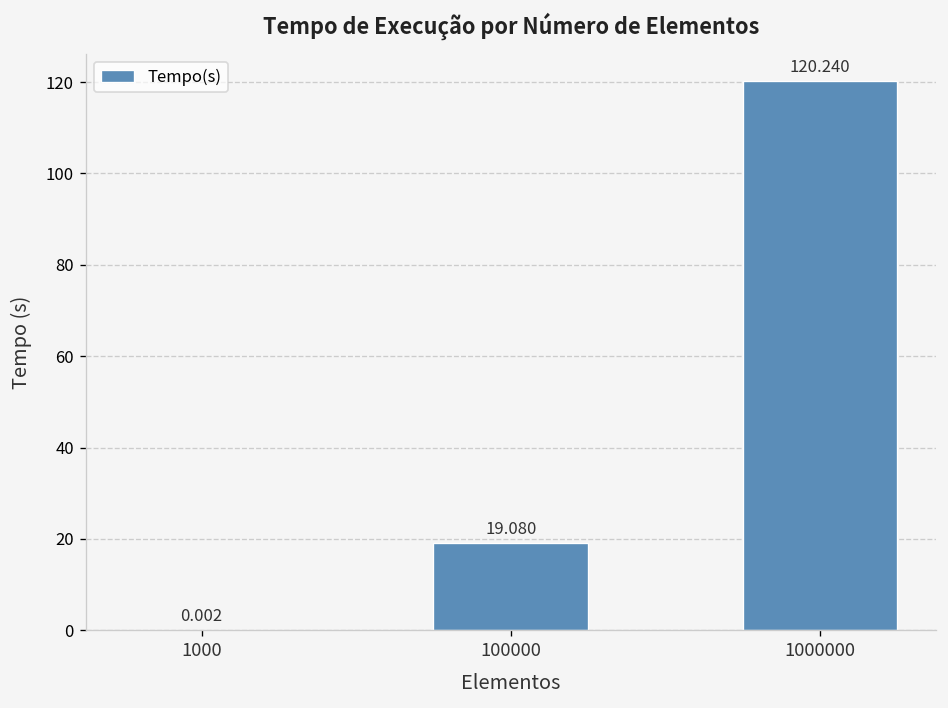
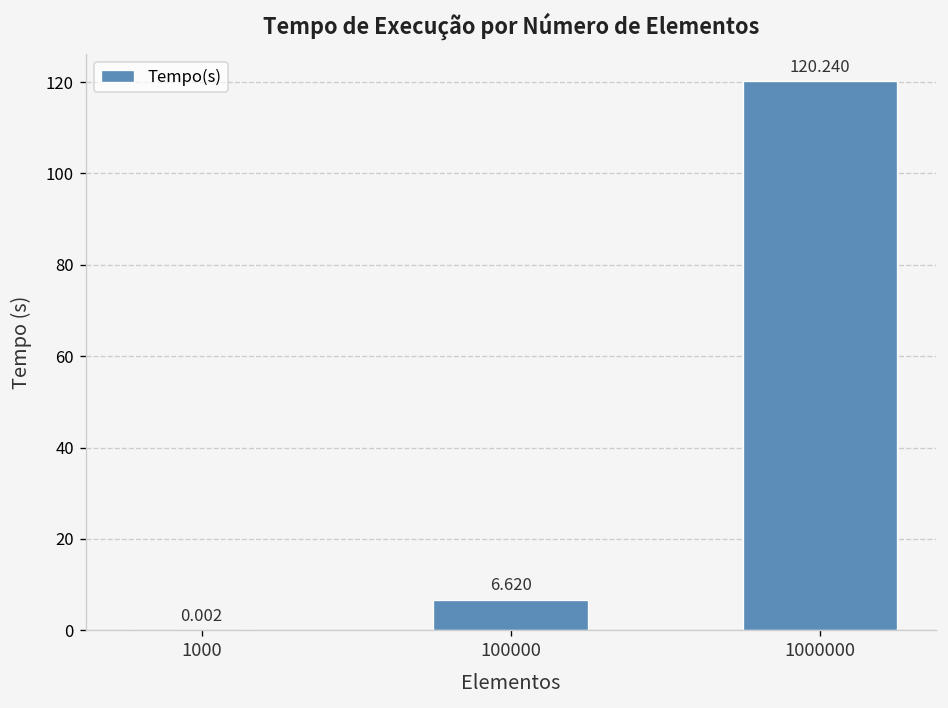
100000: 19.080 -> 6.620
